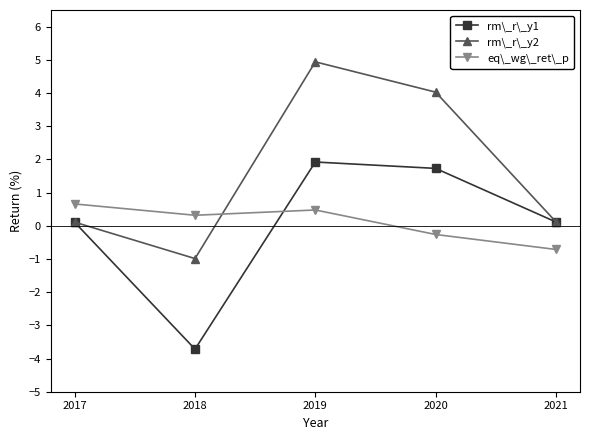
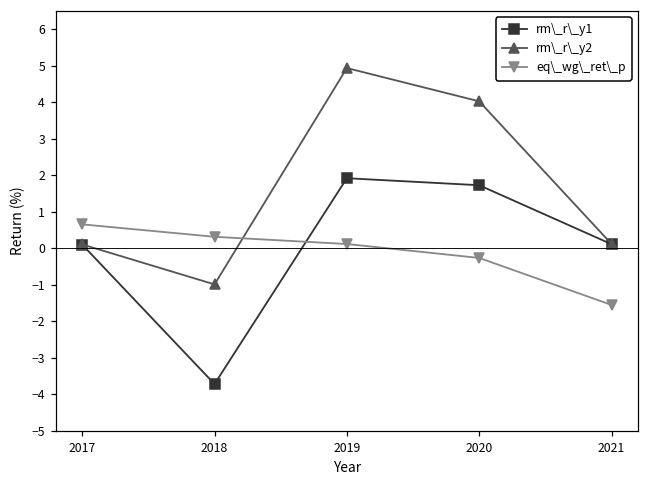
eq\_wg\_ret\_p, 2019: 0.5 -> 0.1
eq\_wg\_ret\_p, 2021: -0.7 -> -1.6
